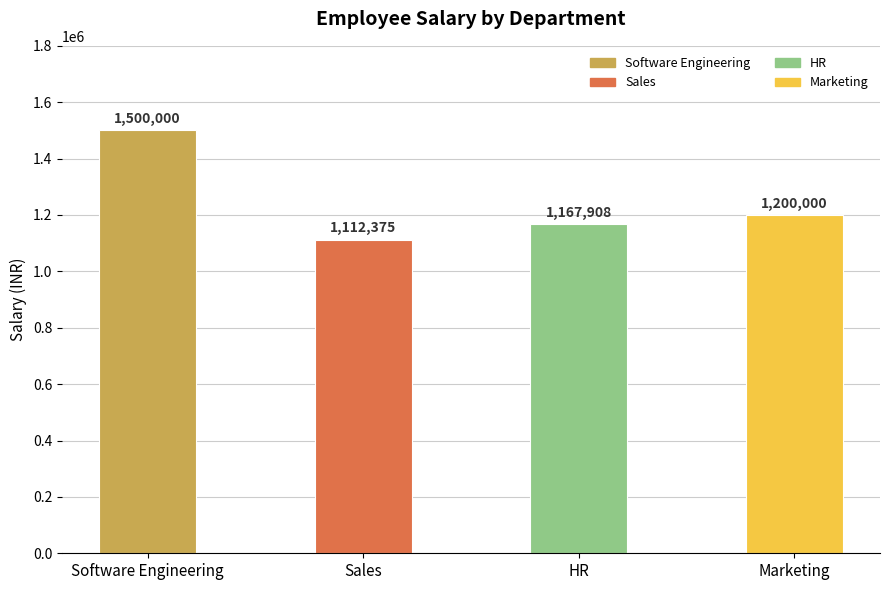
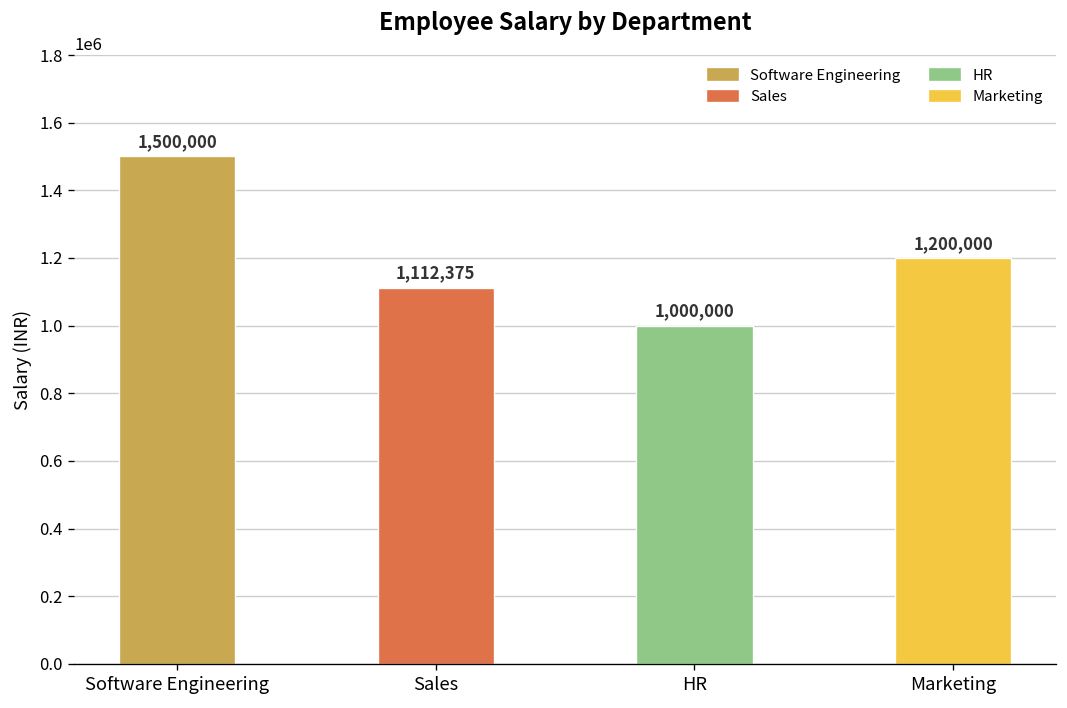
HR: 1,167,908 -> 1,000,000
